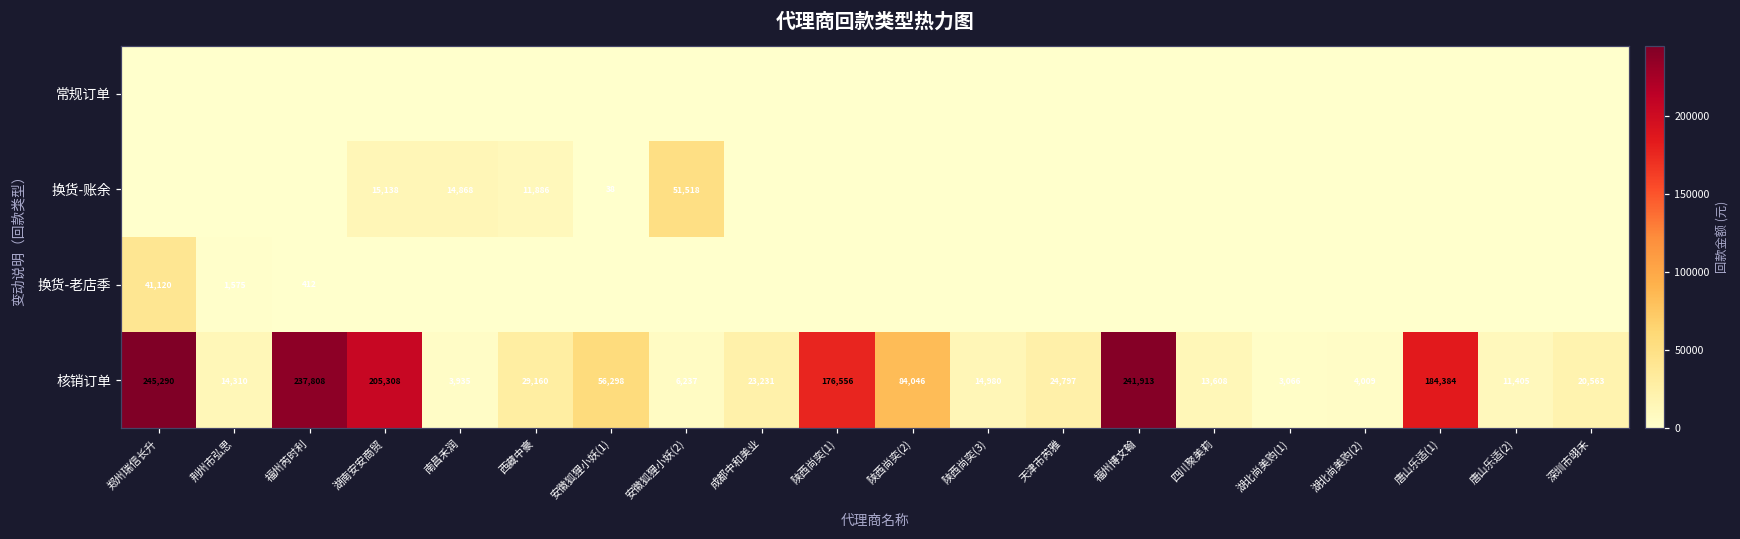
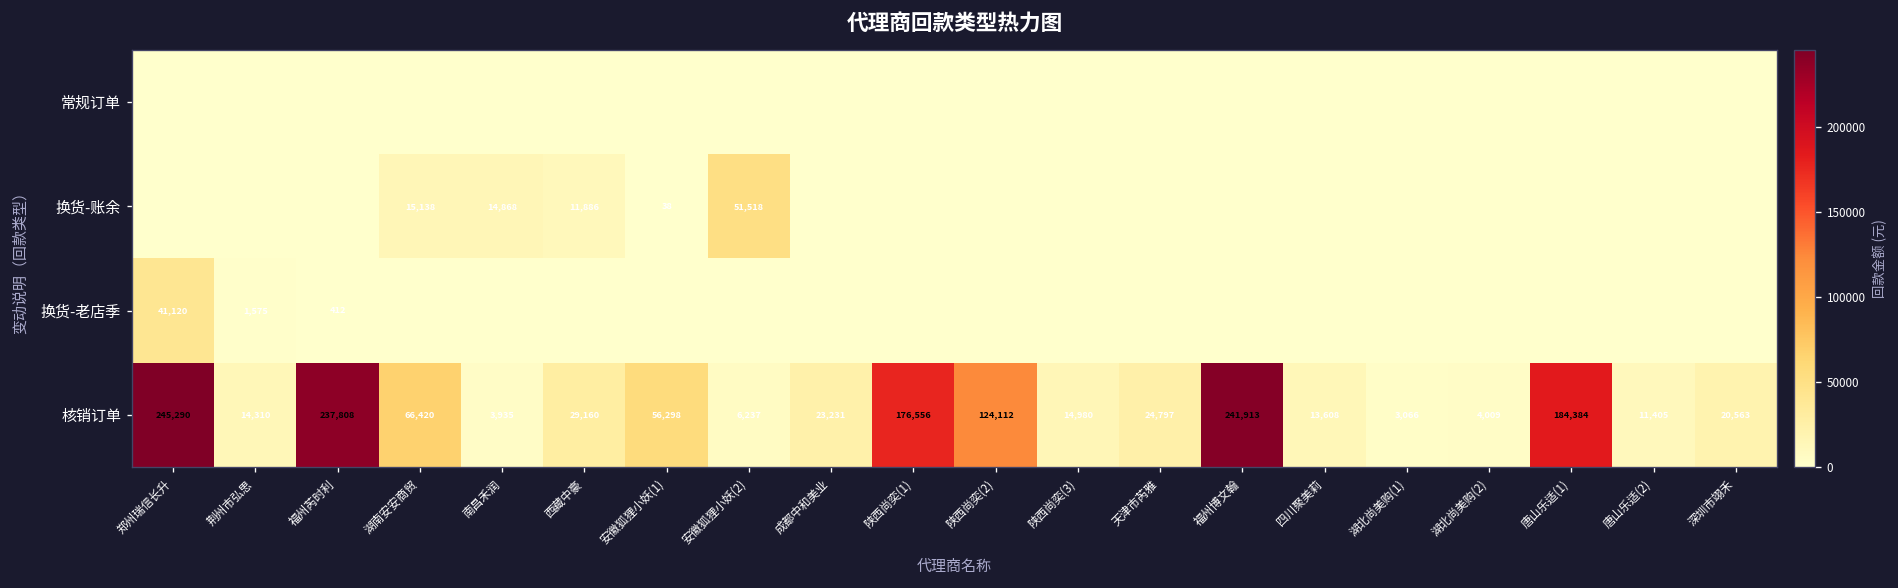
核销订单, 湖南安安商贸: 205,308 -> 66,420
核销订单, 陕西尚奕(2): 84,046 -> 124,112
